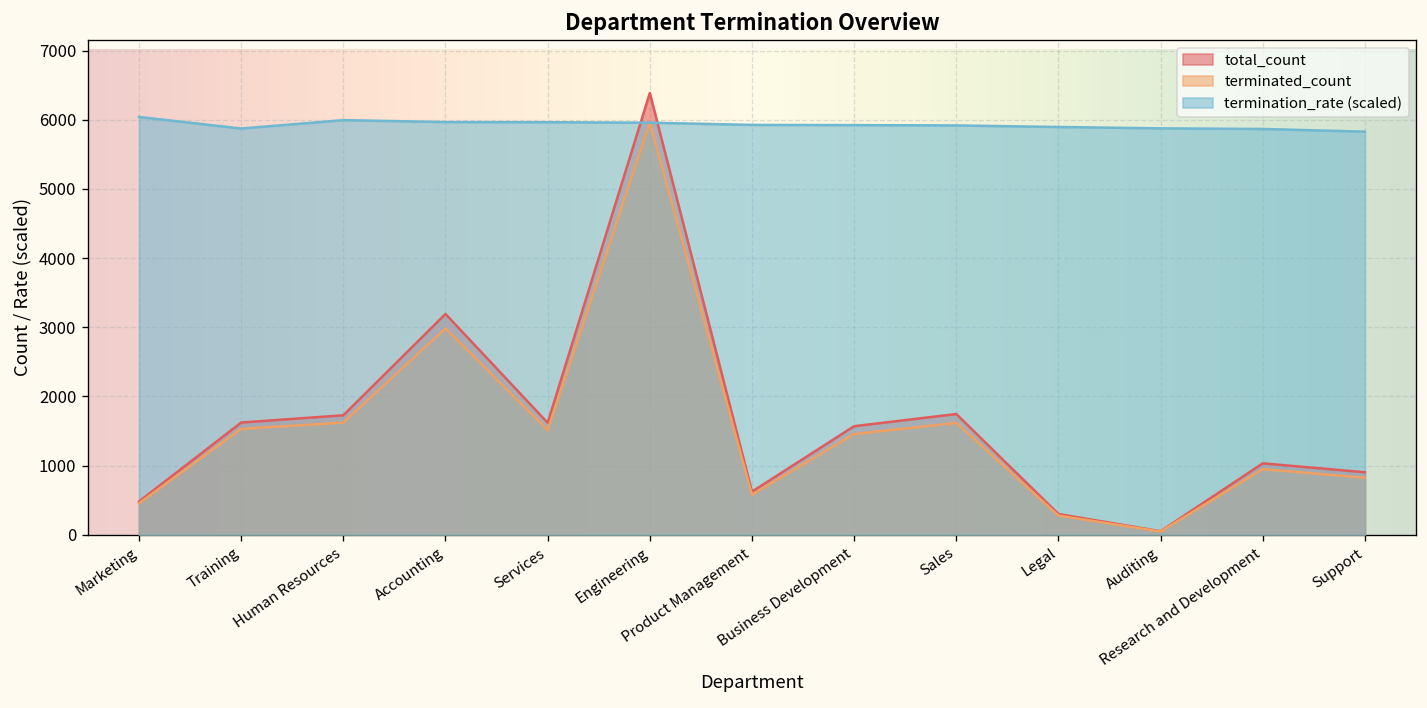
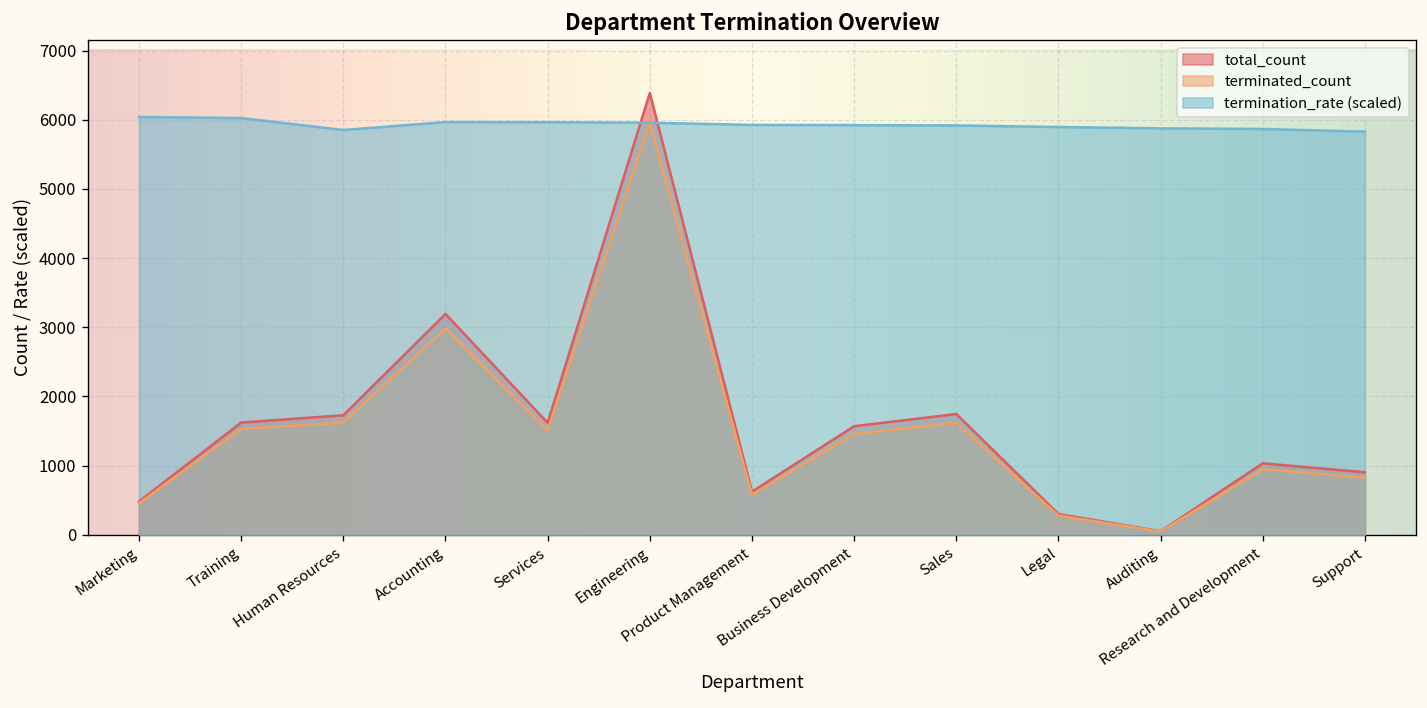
termination_rate (scaled), Training: 5900 -> 6000
termination_rate (scaled), Human Resources: 6000 -> 5900
